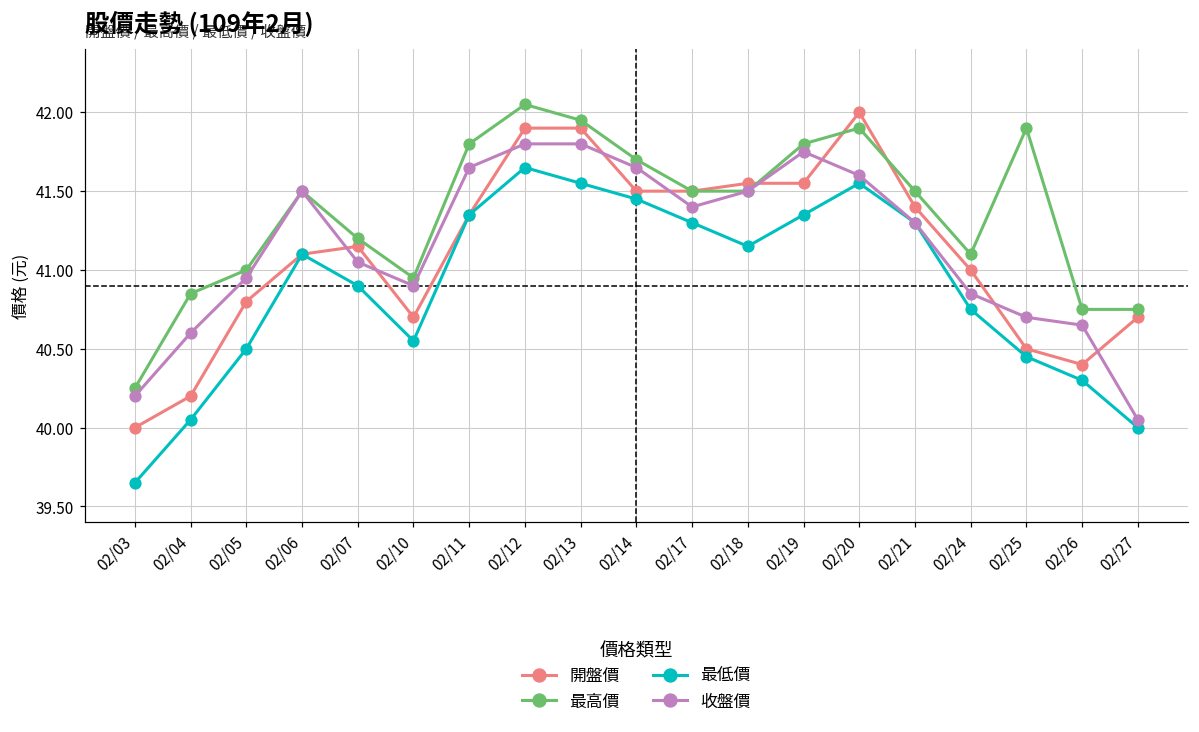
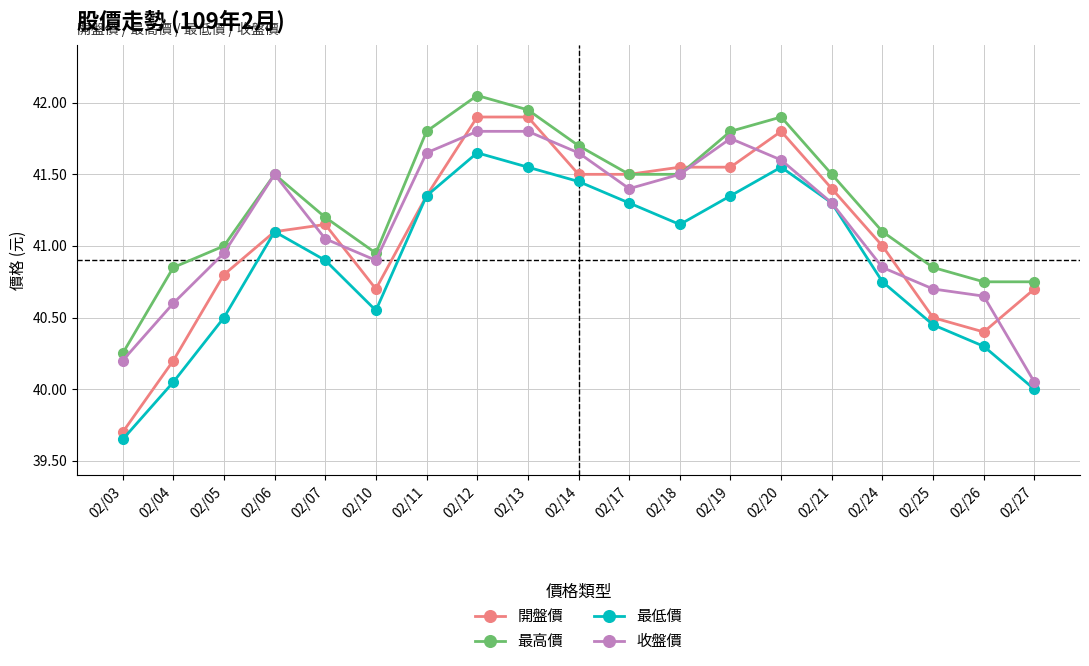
開盤價, 02/03: 40.0 -> 39.7
開盤價, 02/20: 42.0 -> 41.8
最高價, 02/25: 41.90 -> 40.85
